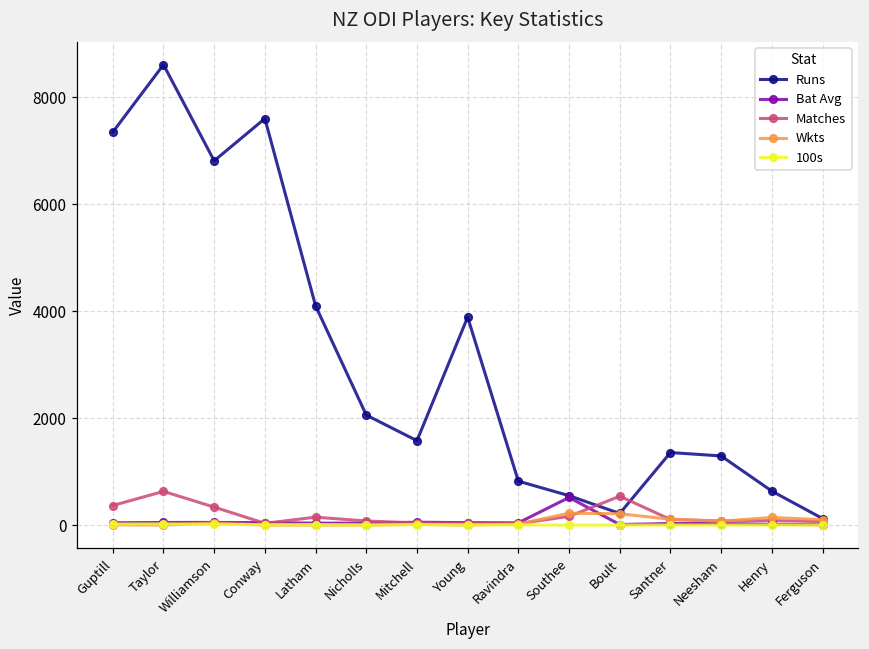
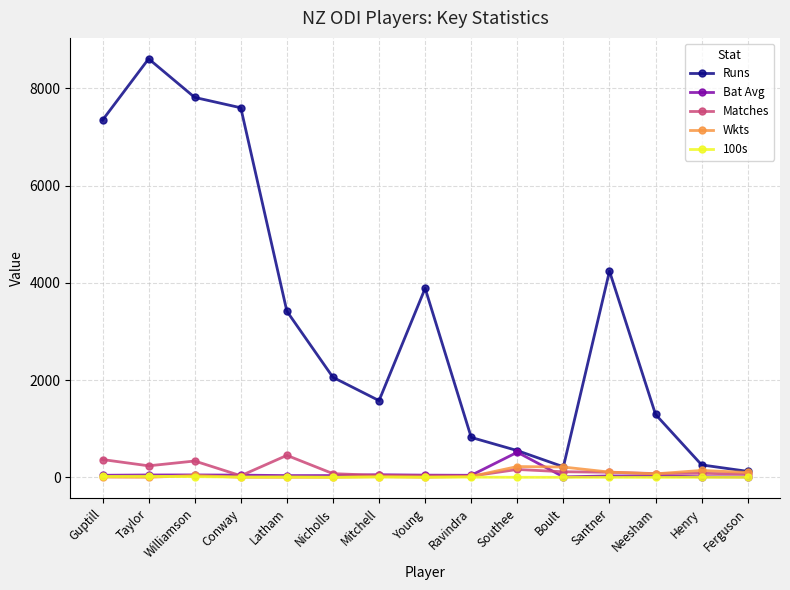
Matches, Taylor: 600 -> 200
Runs, Williamson: 6800 -> 7800
Runs, Latham: 4100 -> 3400
Matches, Latham: 100 -> 500
Matches, Boult: 500 -> 100
Runs, Santner: 1400 -> 4200
Runs, Henry: 600 -> 300
